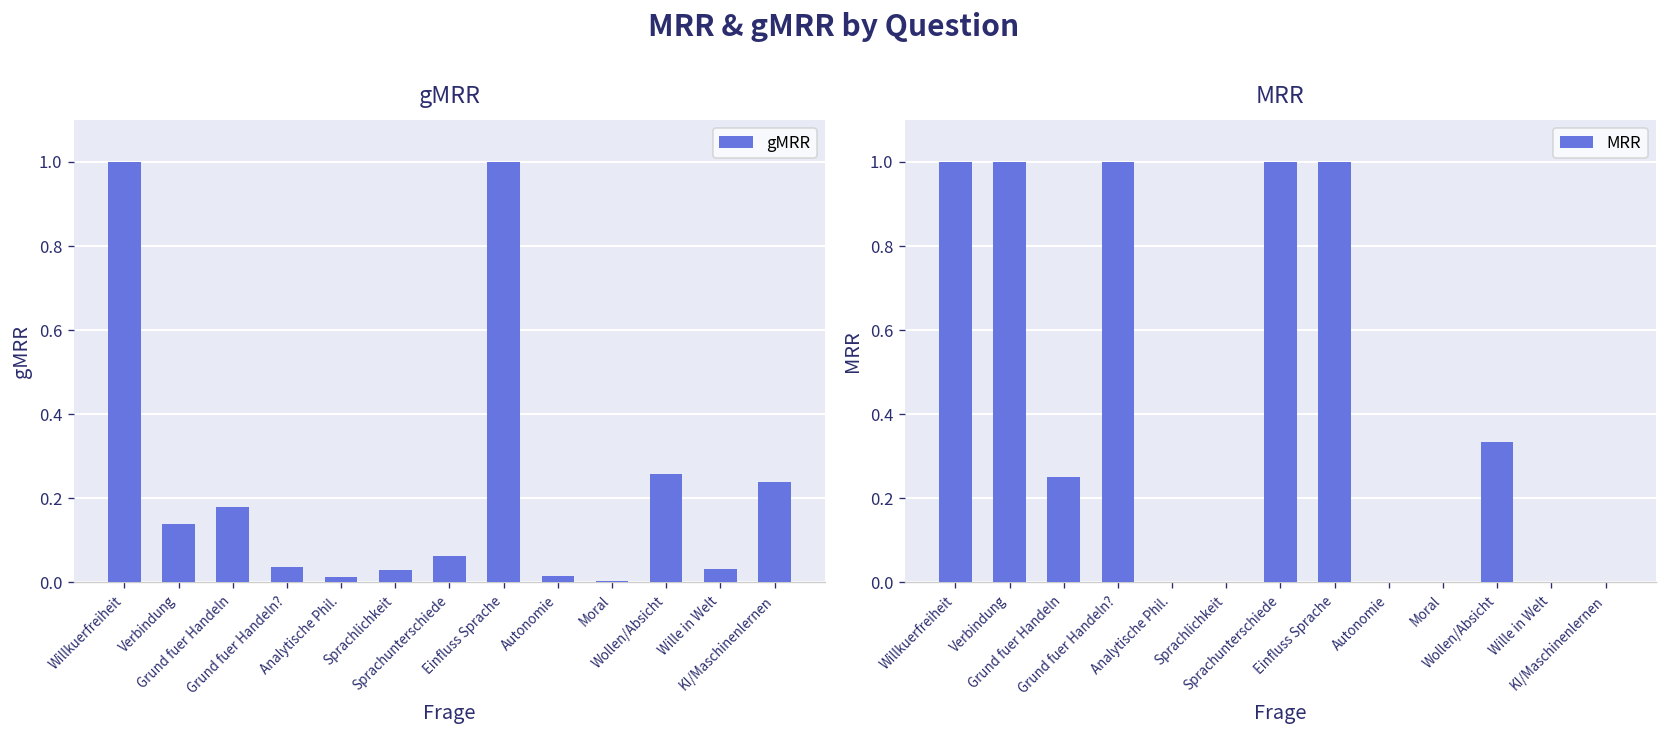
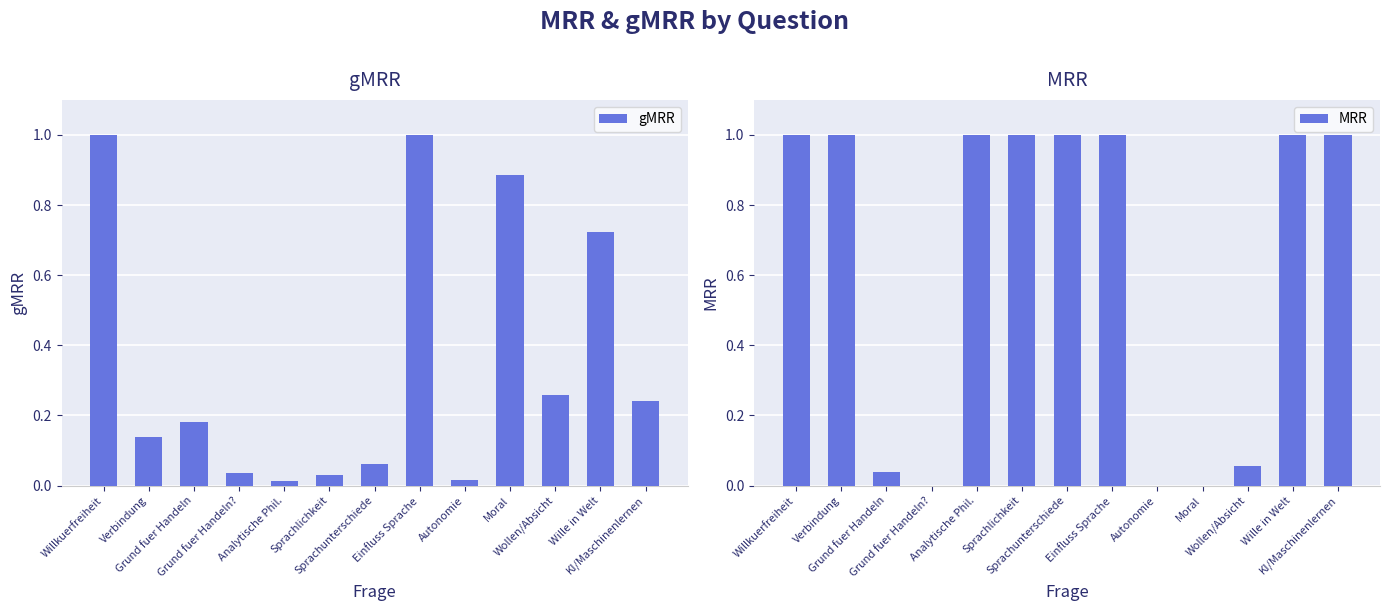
gMRR, Moral: 0.00 -> 0.88
gMRR, Wille in Welt: 0.03 -> 0.72
MRR, Grund fuer Handeln: 0.25 -> 0.04
MRR, Grund fuer Handeln?: 1 -> 0
MRR, Analytische Phil.: 0 -> 1
MRR, Sprachlichkeit: 0 -> 1
MRR, Wollen/Absicht: 0.33 -> 0.06
MRR, Wille in Welt: 0 -> 1
MRR, KI/Maschinenlernen: 0 -> 1
